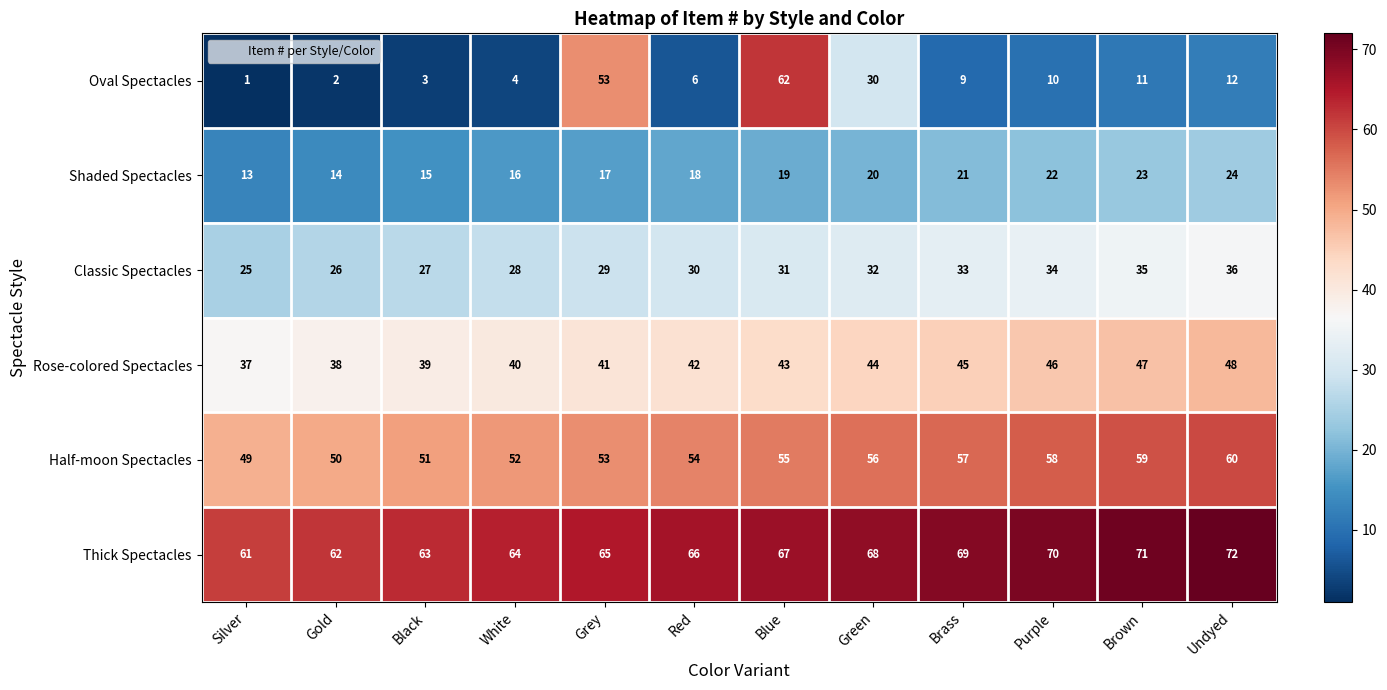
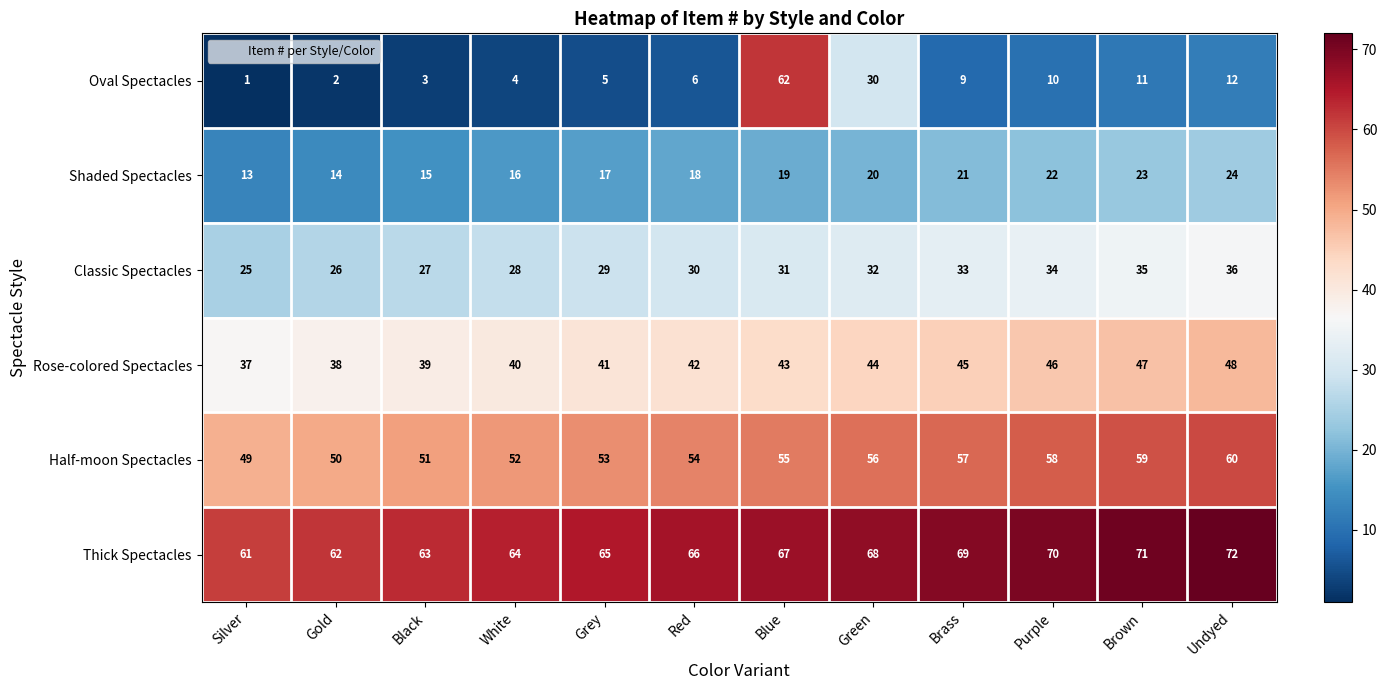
Oval Spectacles, Grey: 53 -> 5
